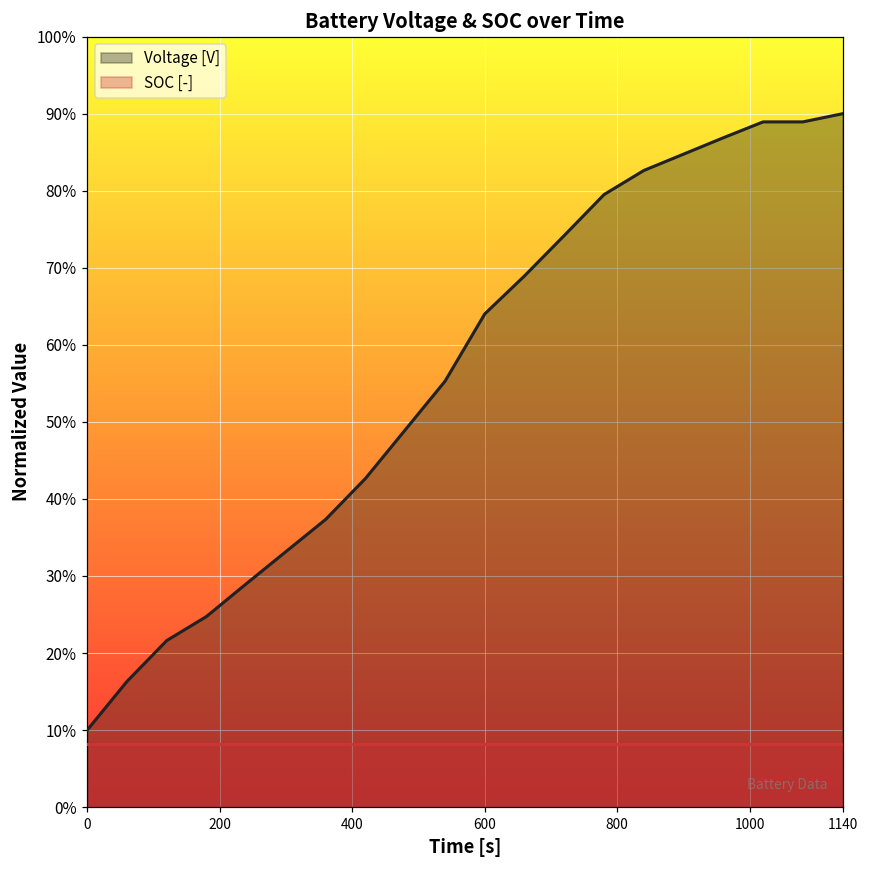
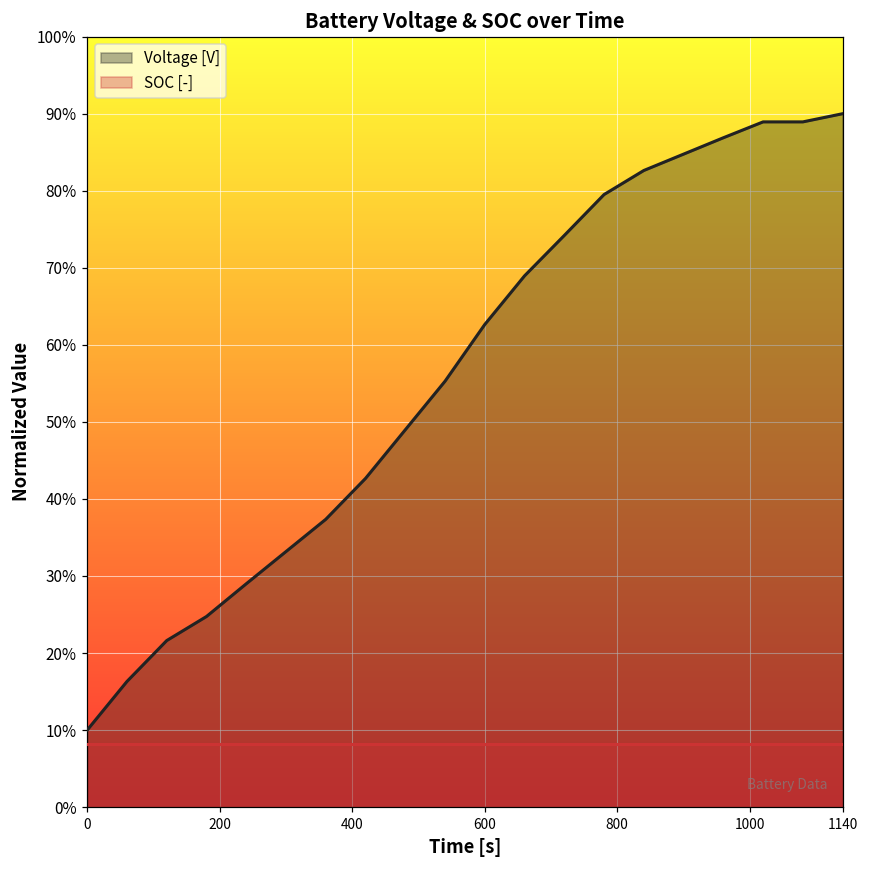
Voltage [V], 600: 64% -> 63%
